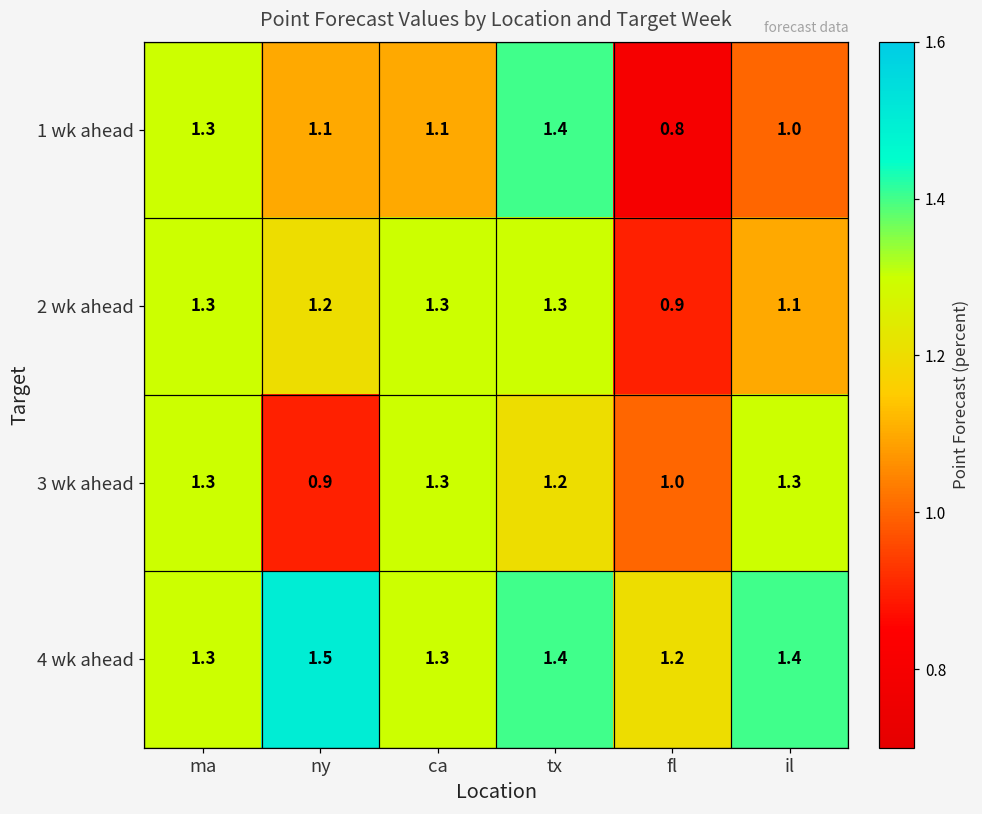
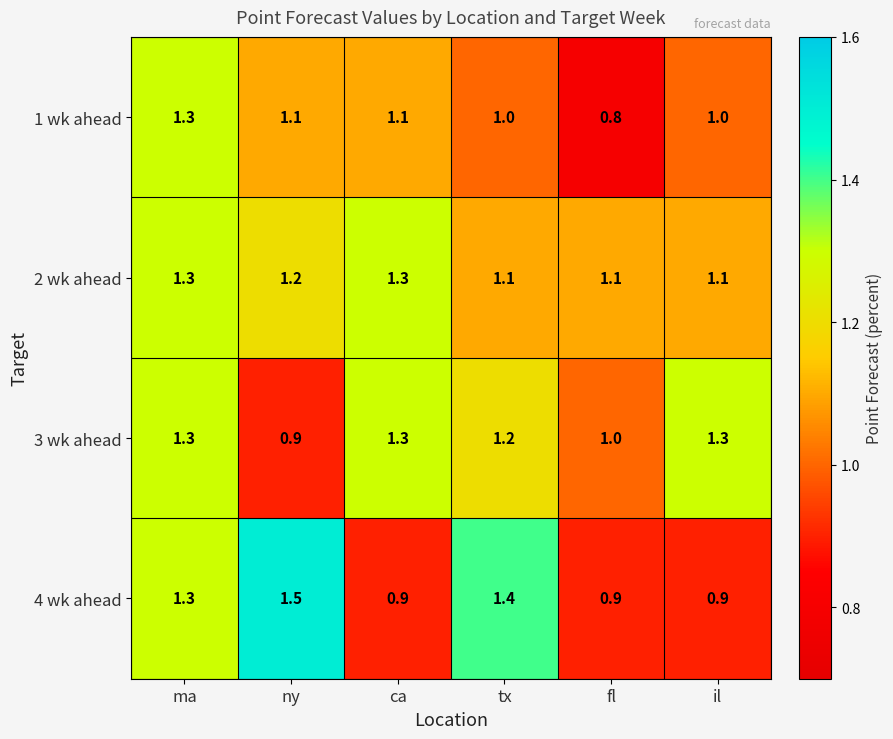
1 wk ahead, tx: 1.4 -> 1.0
2 wk ahead, tx: 1.3 -> 1.1
2 wk ahead, fl: 0.9 -> 1.1
4 wk ahead, ca: 1.3 -> 0.9
4 wk ahead, fl: 1.2 -> 0.9
4 wk ahead, il: 1.4 -> 0.9
